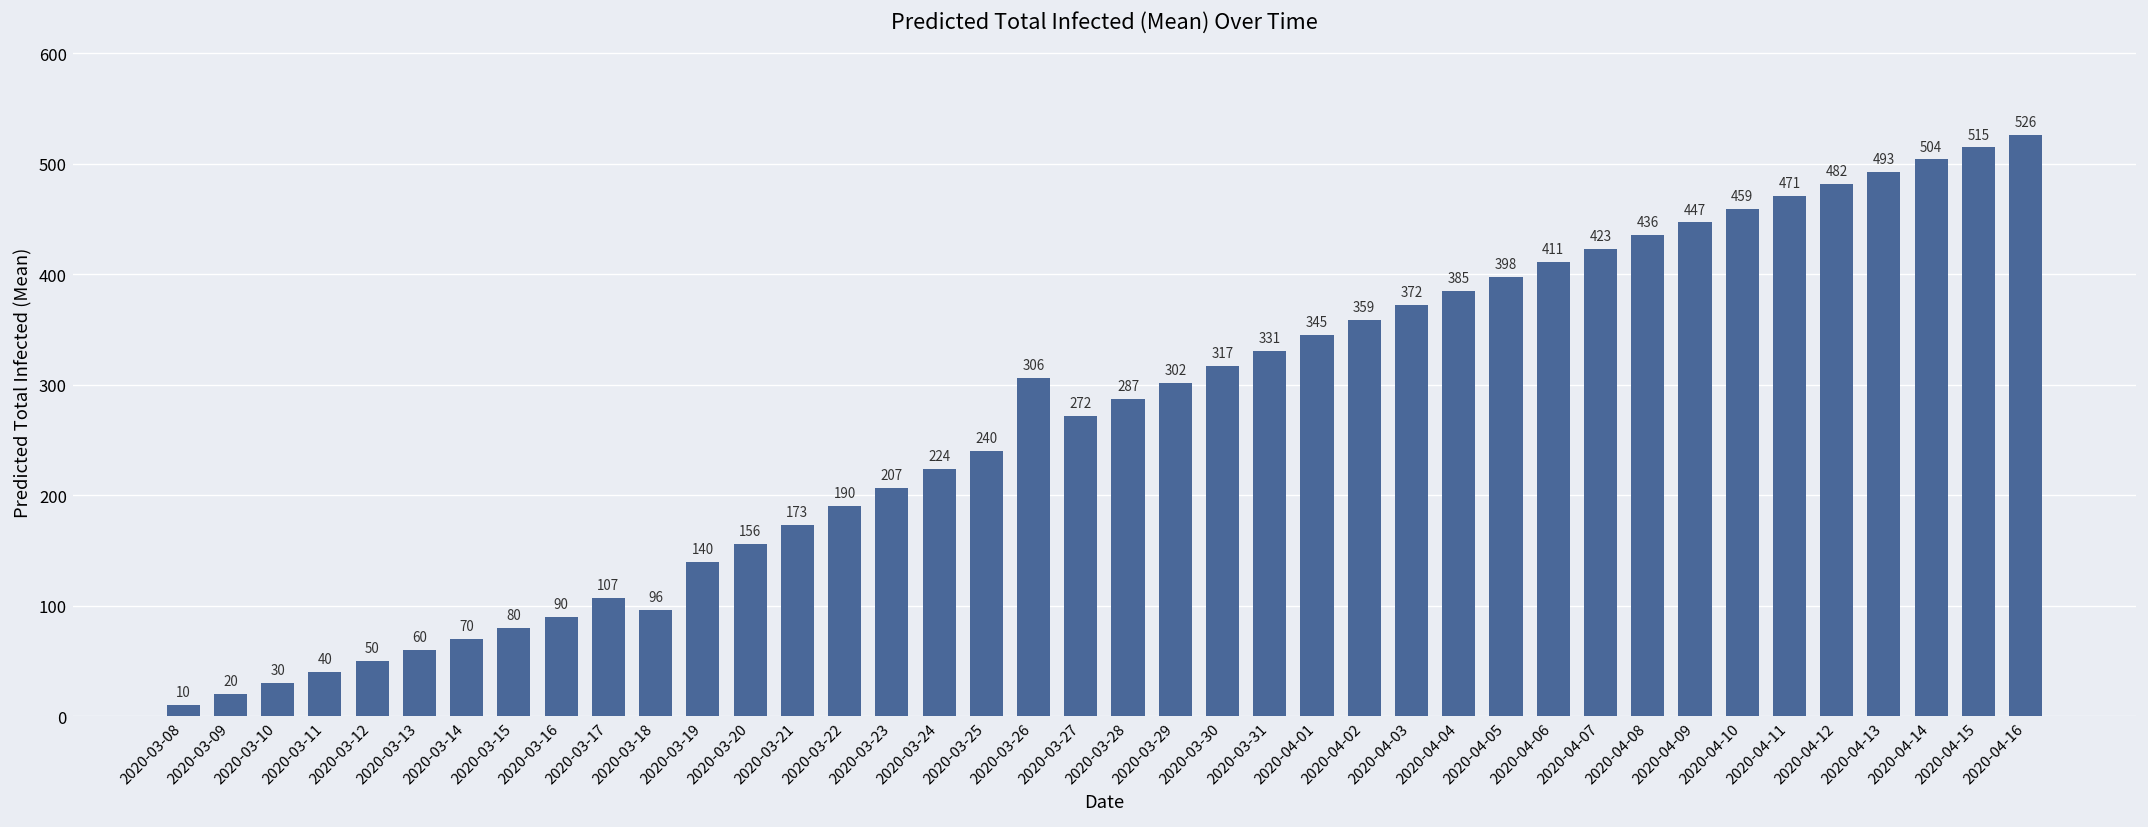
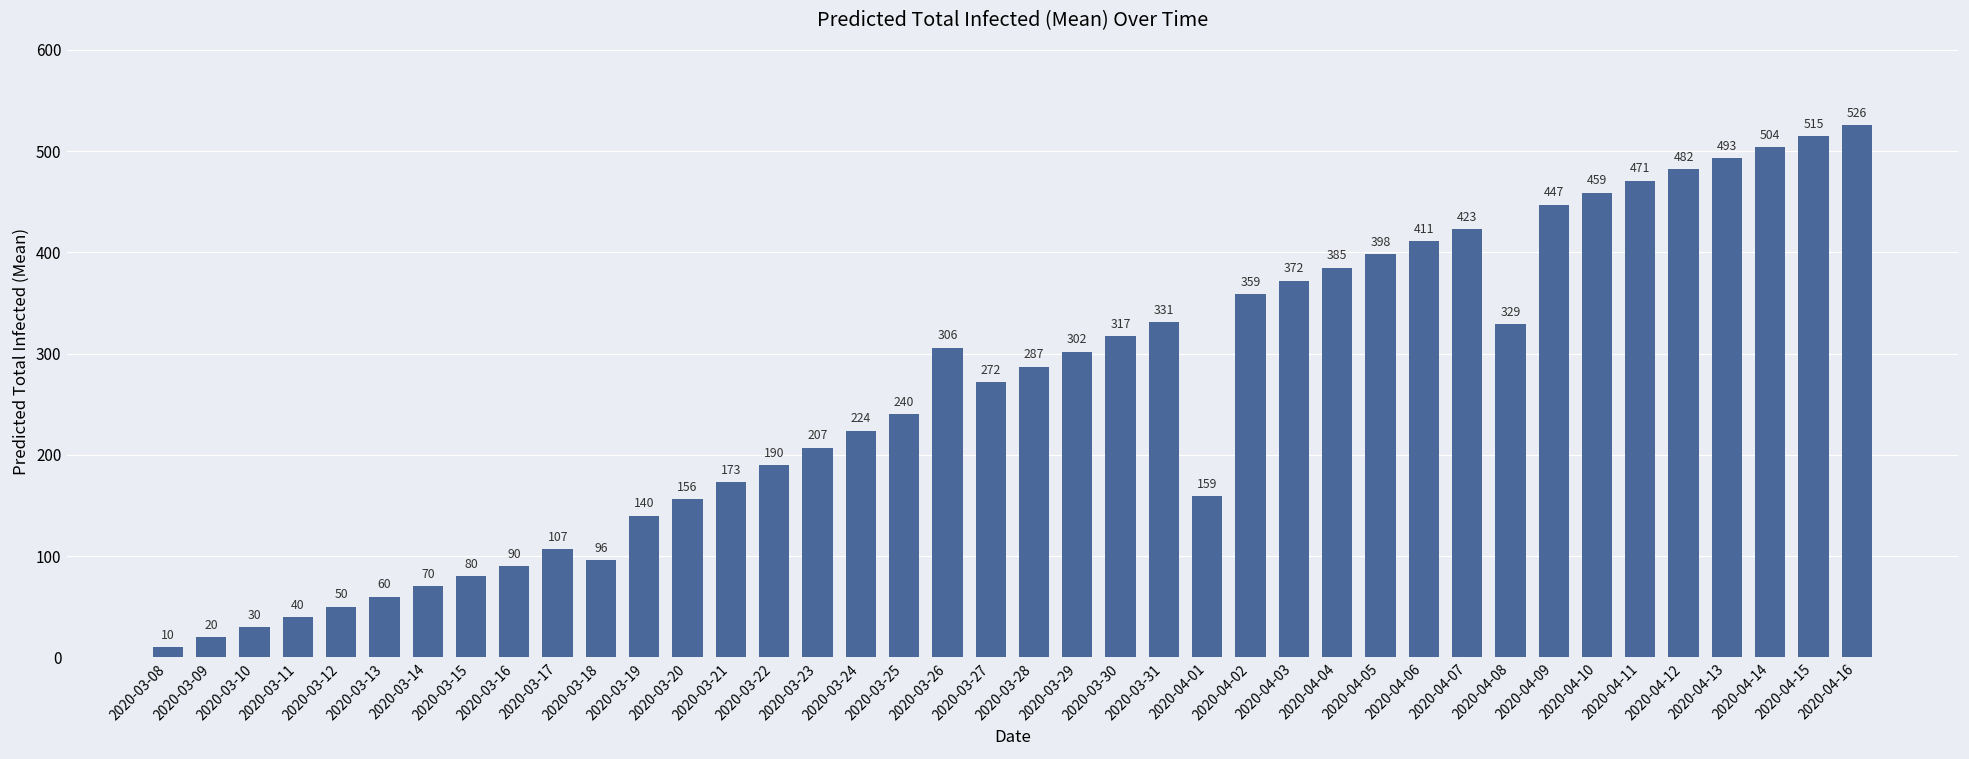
2020-04-01: 345 -> 159
2020-04-08: 436 -> 329
